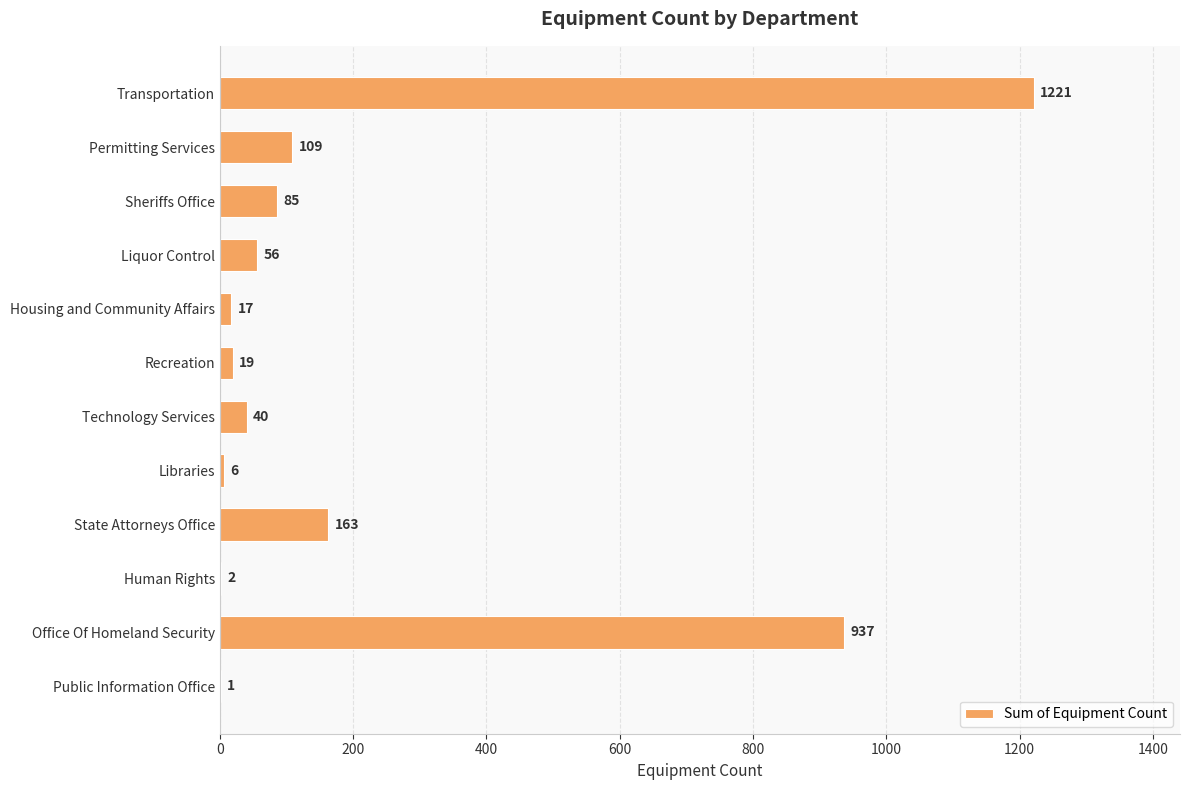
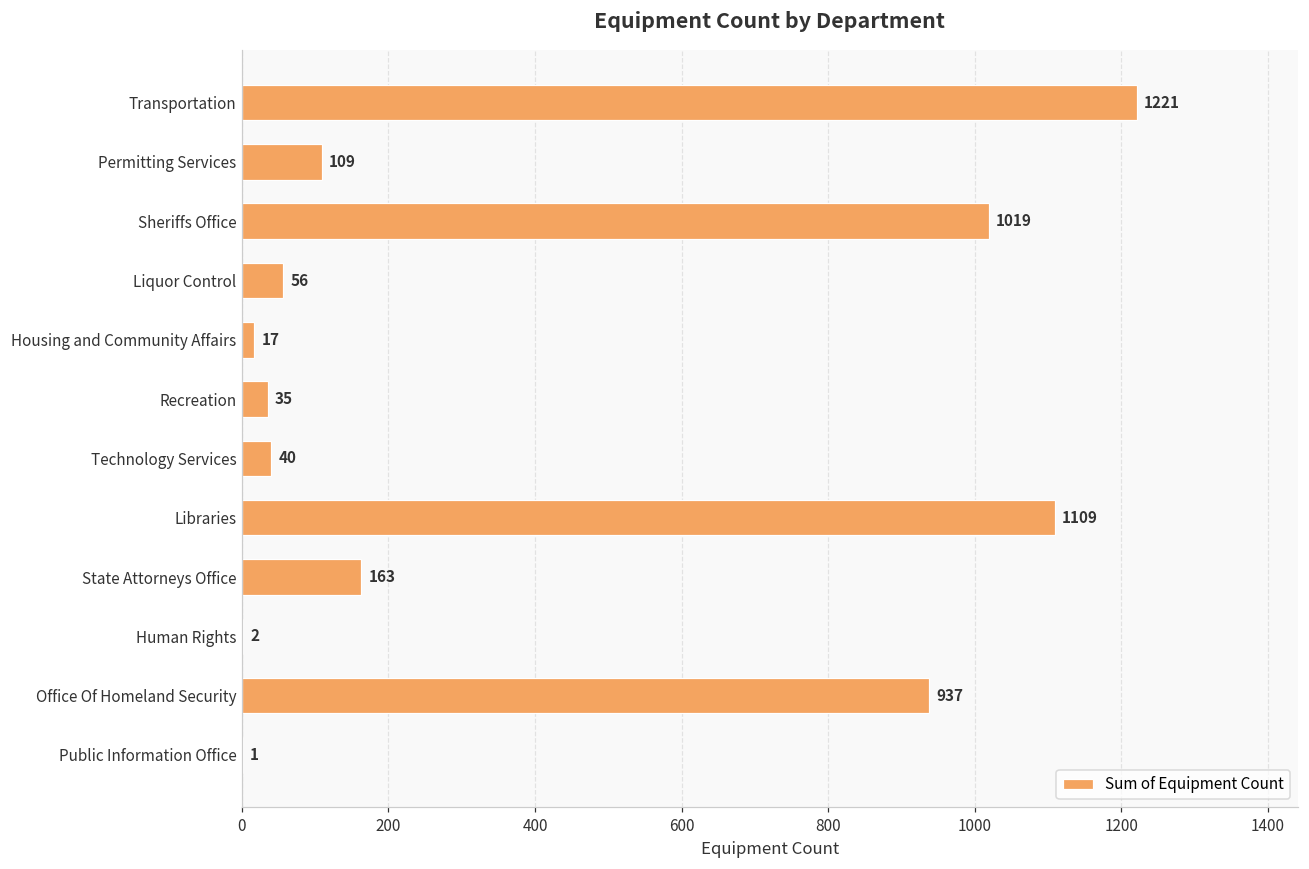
Sheriffs Office: 85 -> 1019
Recreation: 19 -> 35
Libraries: 6 -> 1109
